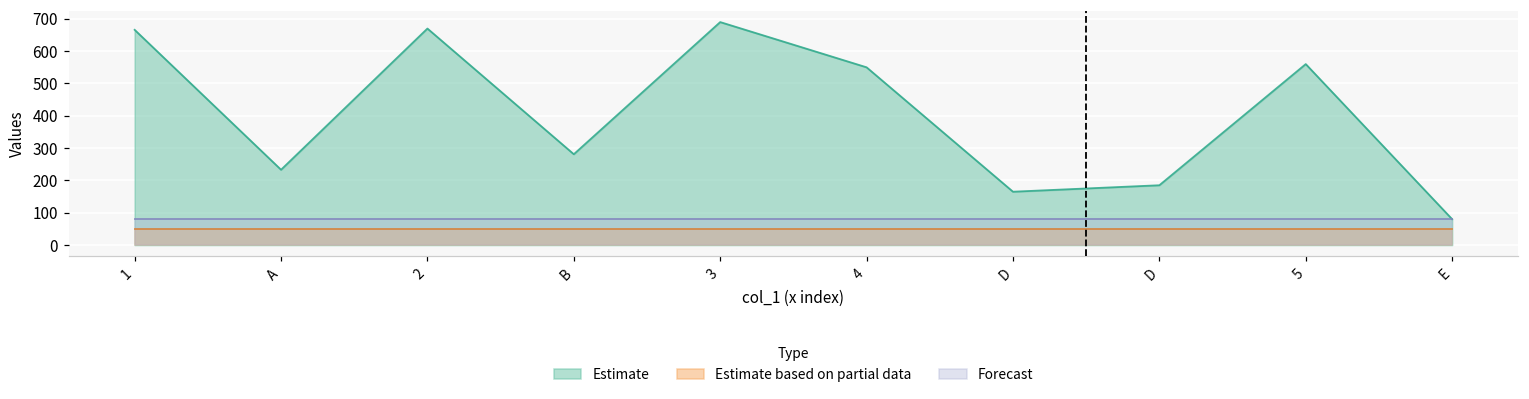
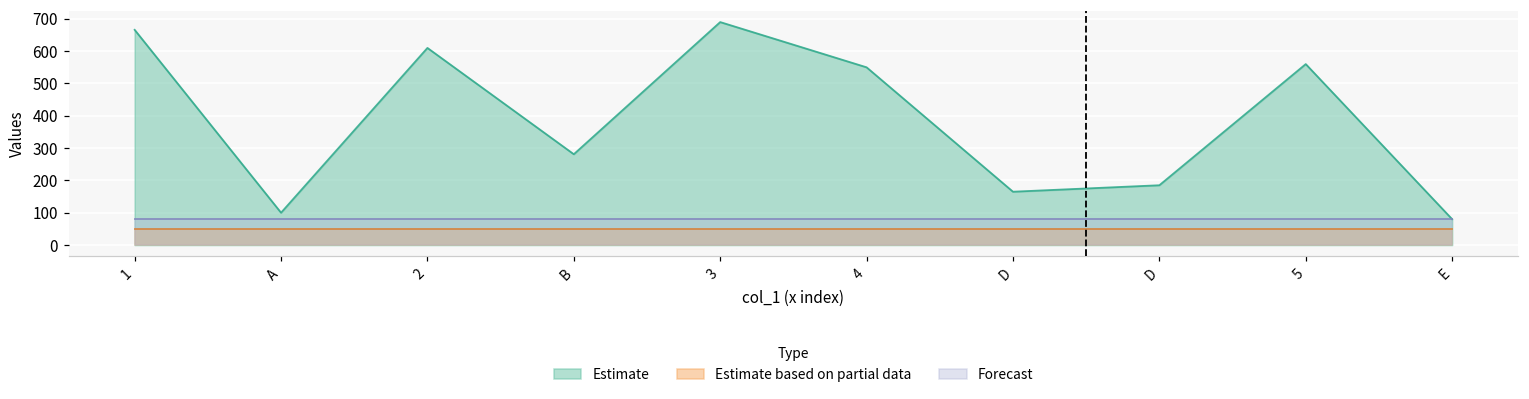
Estimate, A: 230 -> 100
Estimate, 2: 670 -> 610
